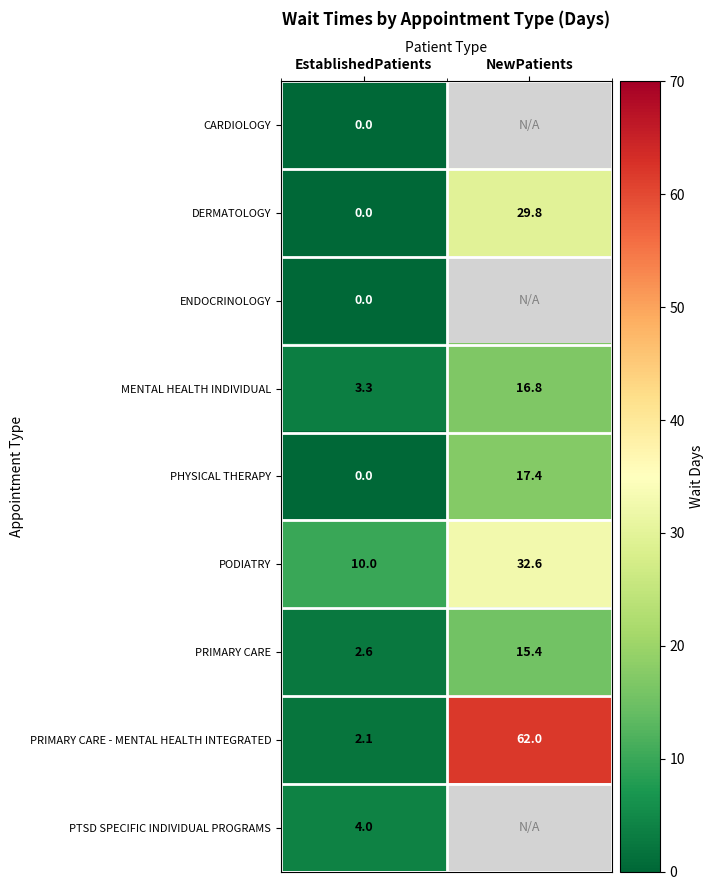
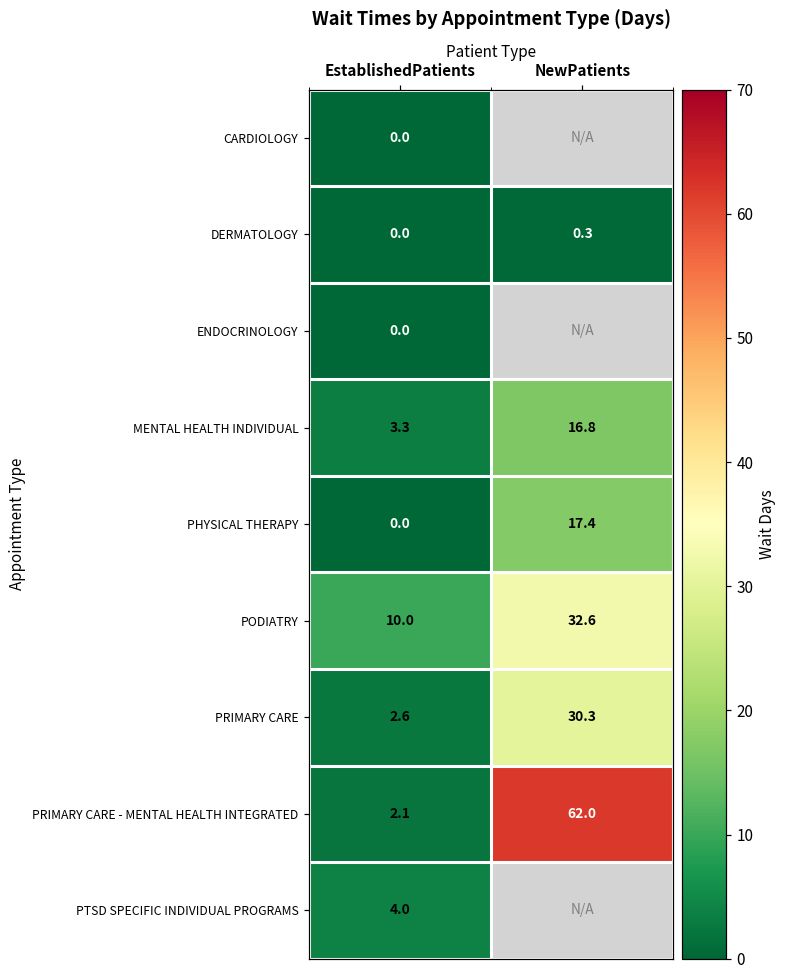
DERMATOLOGY, NewPatients: 29.8 -> 0.3
PRIMARY CARE, NewPatients: 15.4 -> 30.3
